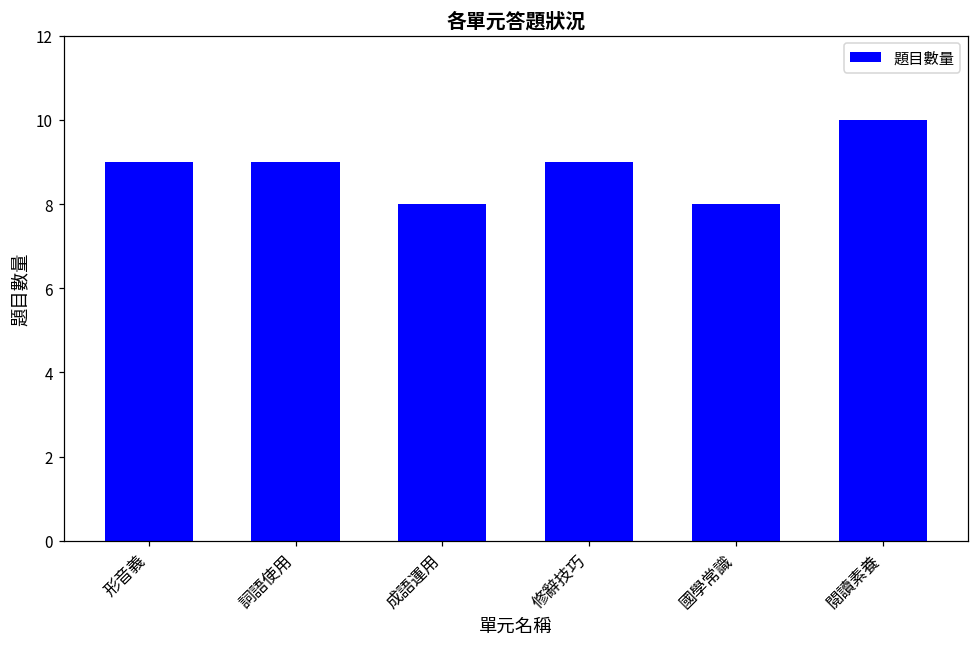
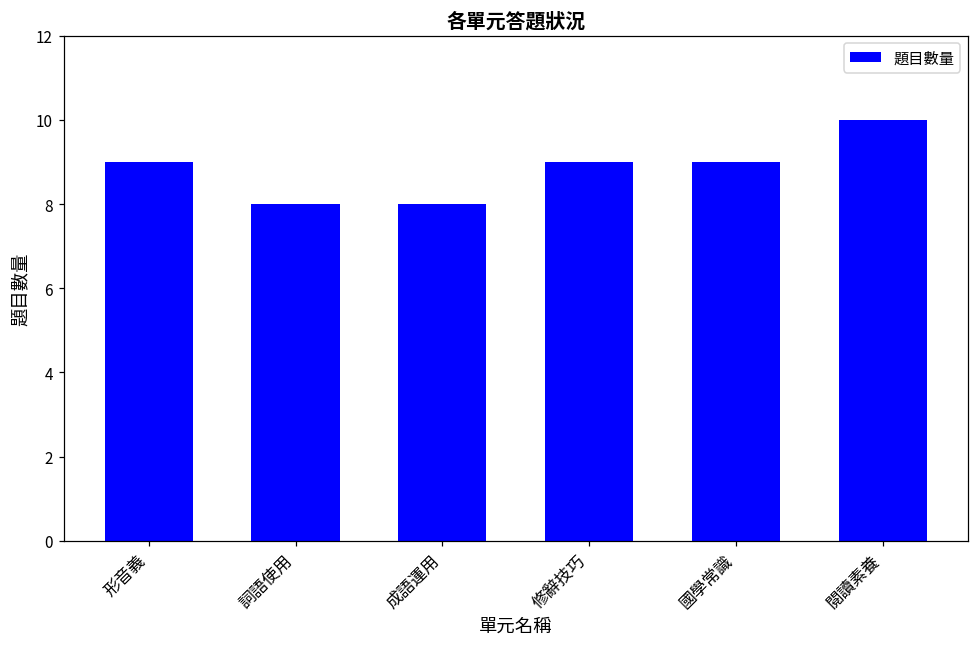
詞語使用: 9 -> 8
國學常識: 8 -> 9
